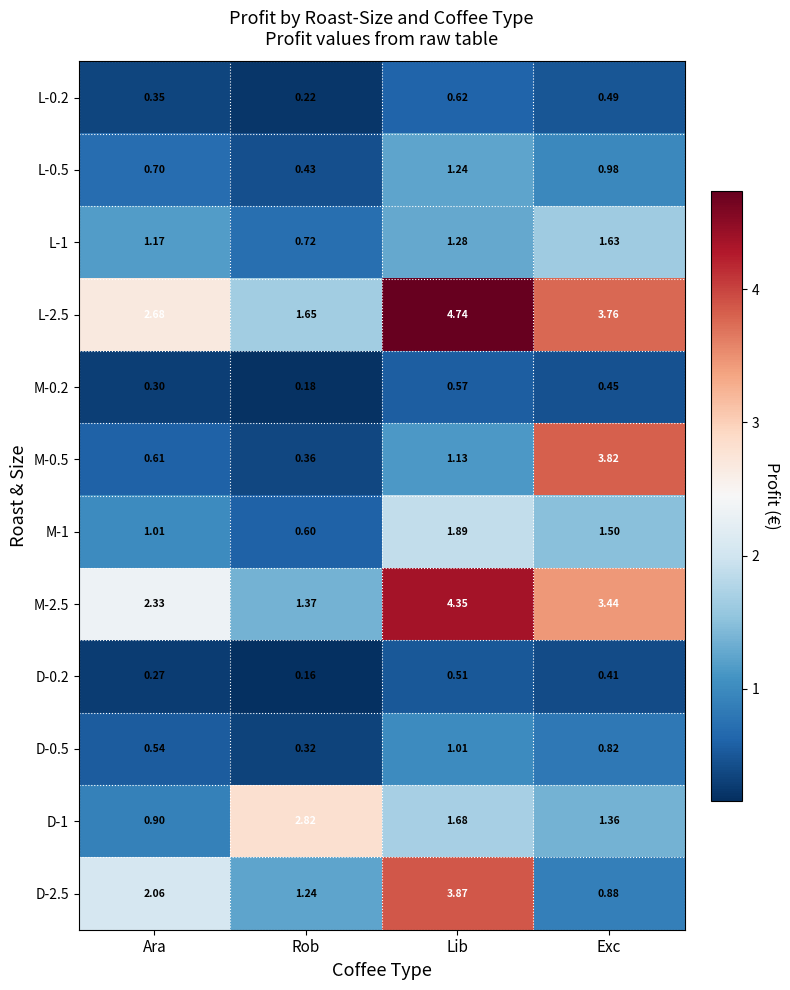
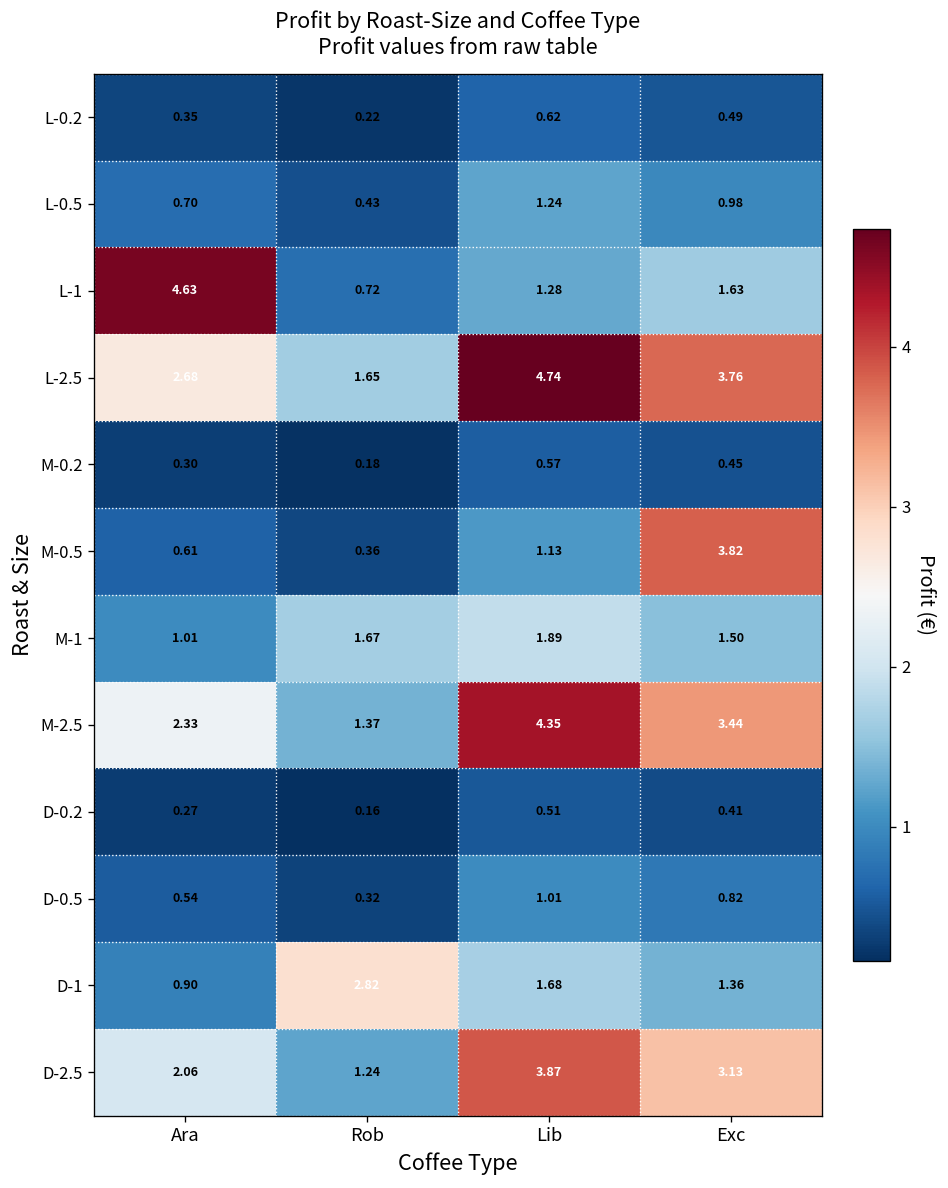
L-1, Ara: 1.17 -> 4.63
M-1, Rob: 0.60 -> 1.67
D-2.5, Exc: 0.88 -> 3.13
